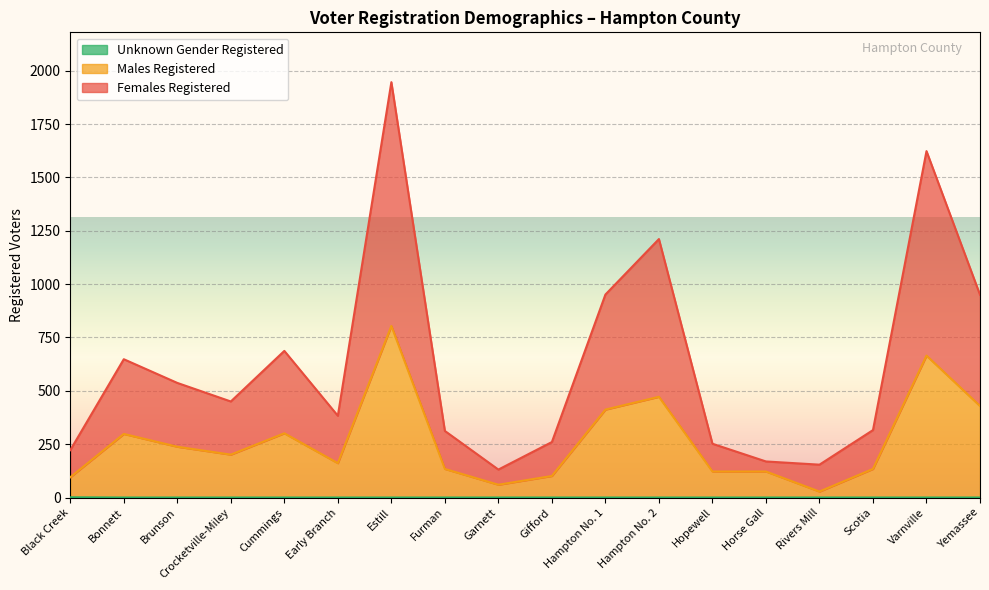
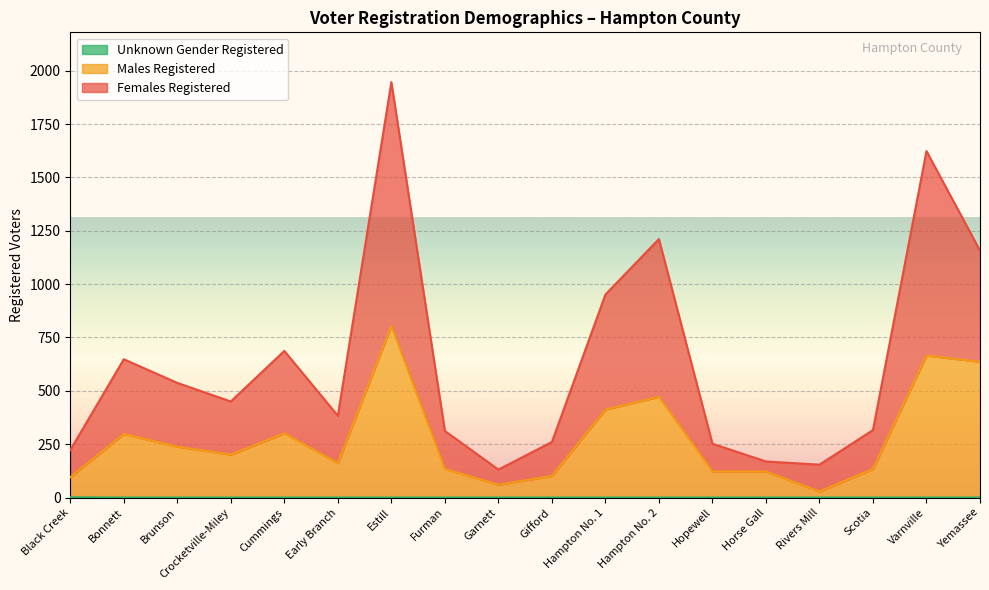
Males Registered, Yemassee: 430 -> 640
